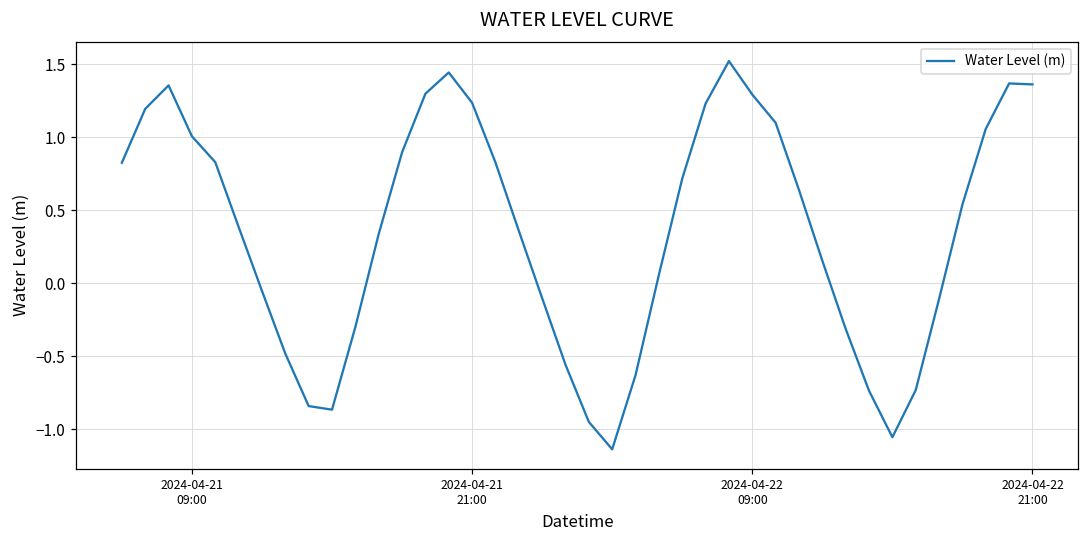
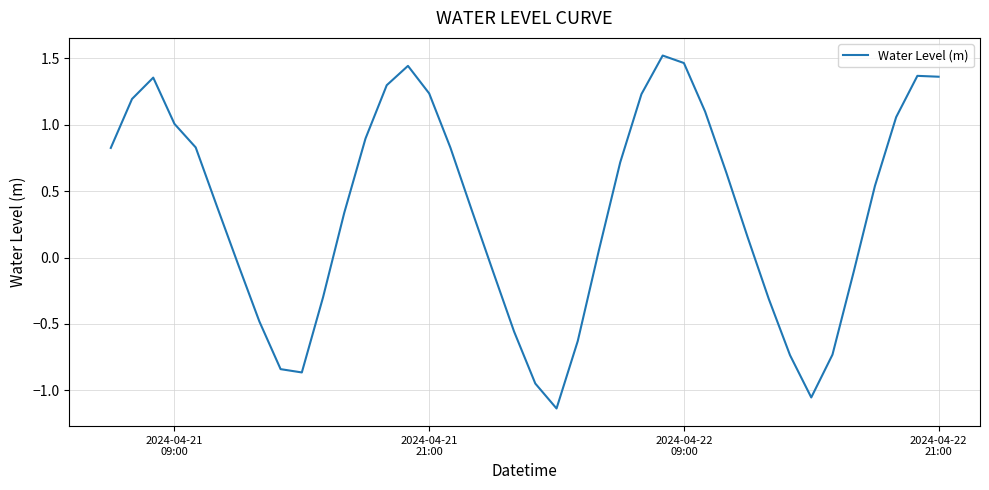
2024-04-22 09:00: 1.29 -> 1.47
